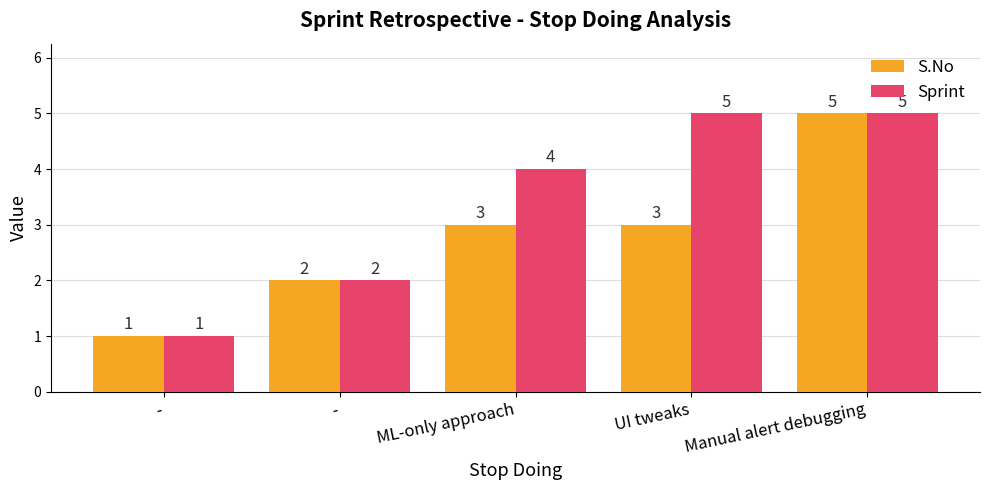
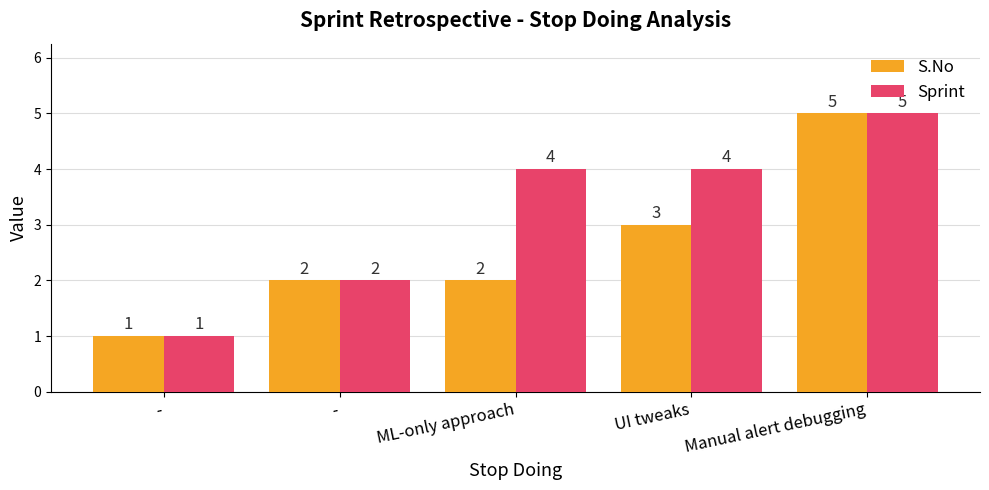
S.No, ML-only approach: 3 -> 2
Sprint, UI tweaks: 5 -> 4
